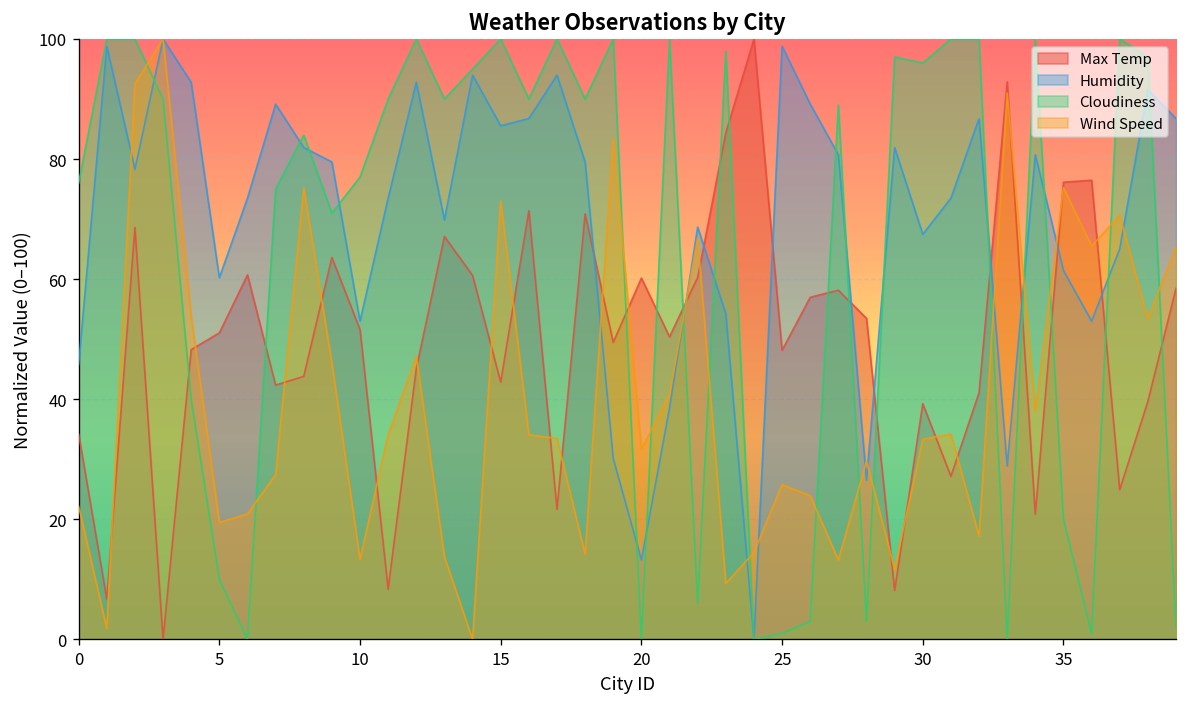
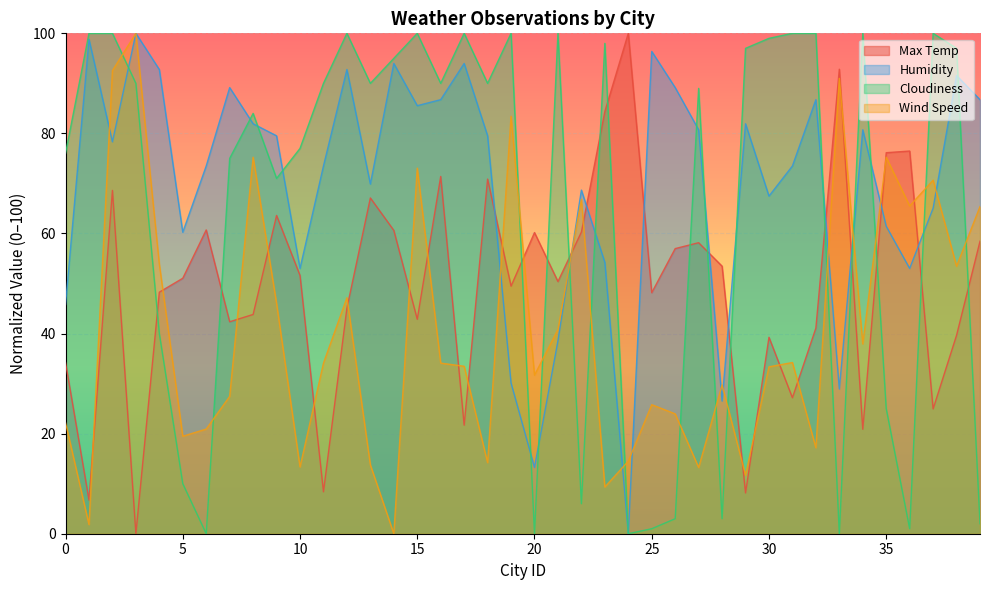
Humidity, 25: 99 -> 96
Cloudiness, 30: 96 -> 99
Cloudiness, 35: 20 -> 25
